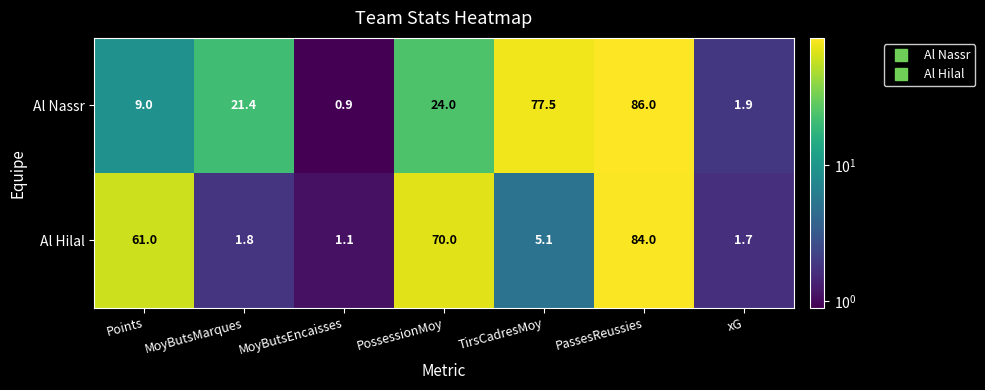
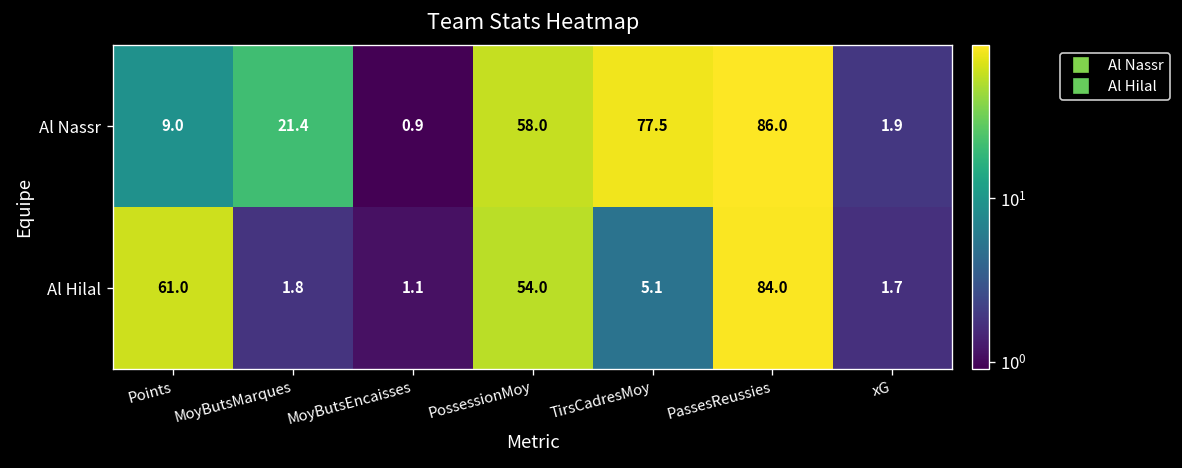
Al Nassr, PossessionMoy: 24.0 -> 58.0
Al Hilal, PossessionMoy: 70.0 -> 54.0
